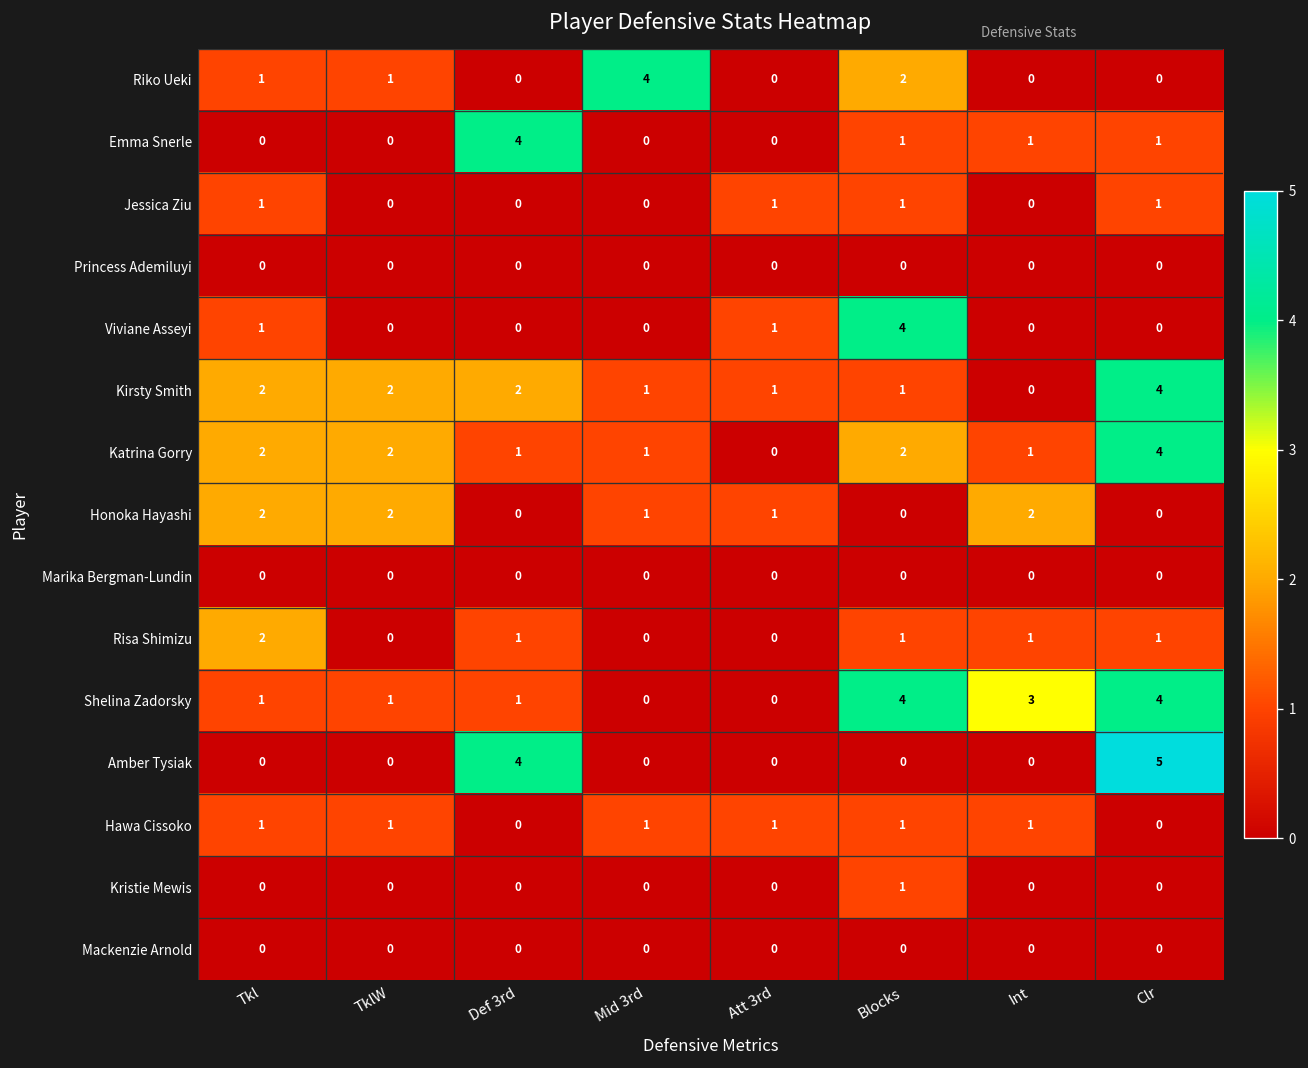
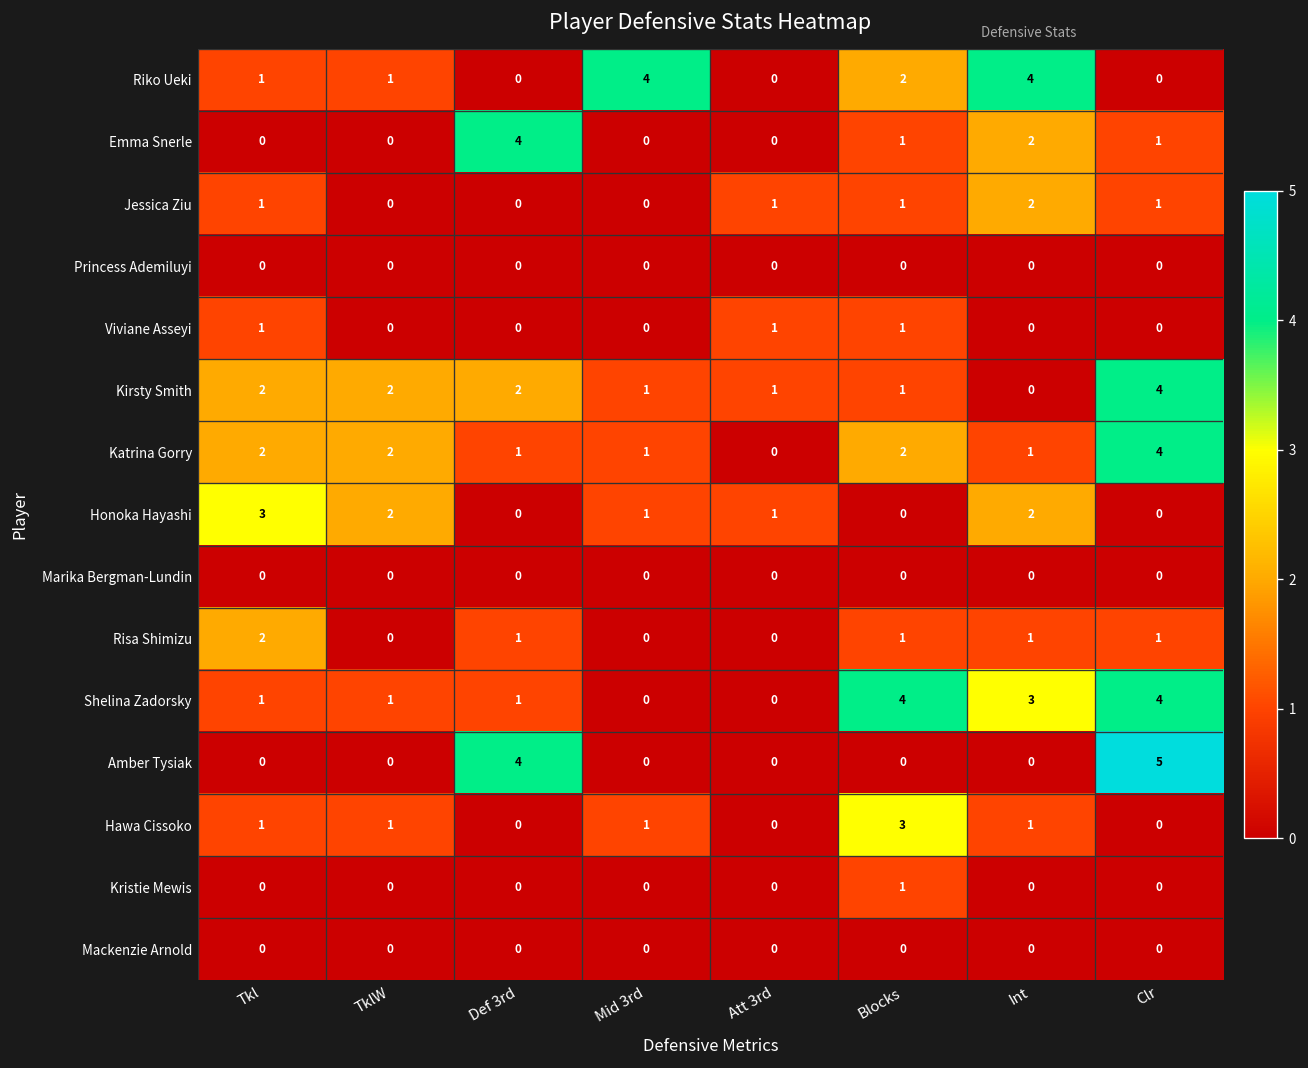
Riko Ueki, Int: 0 -> 4
Emma Snerle, Int: 1 -> 2
Jessica Ziu, Int: 0 -> 2
Viviane Asseyi, Blocks: 4 -> 1
Honoka Hayashi, Tkl: 2 -> 3
Hawa Cissoko, Att 3rd: 1 -> 0
Hawa Cissoko, Blocks: 1 -> 3
